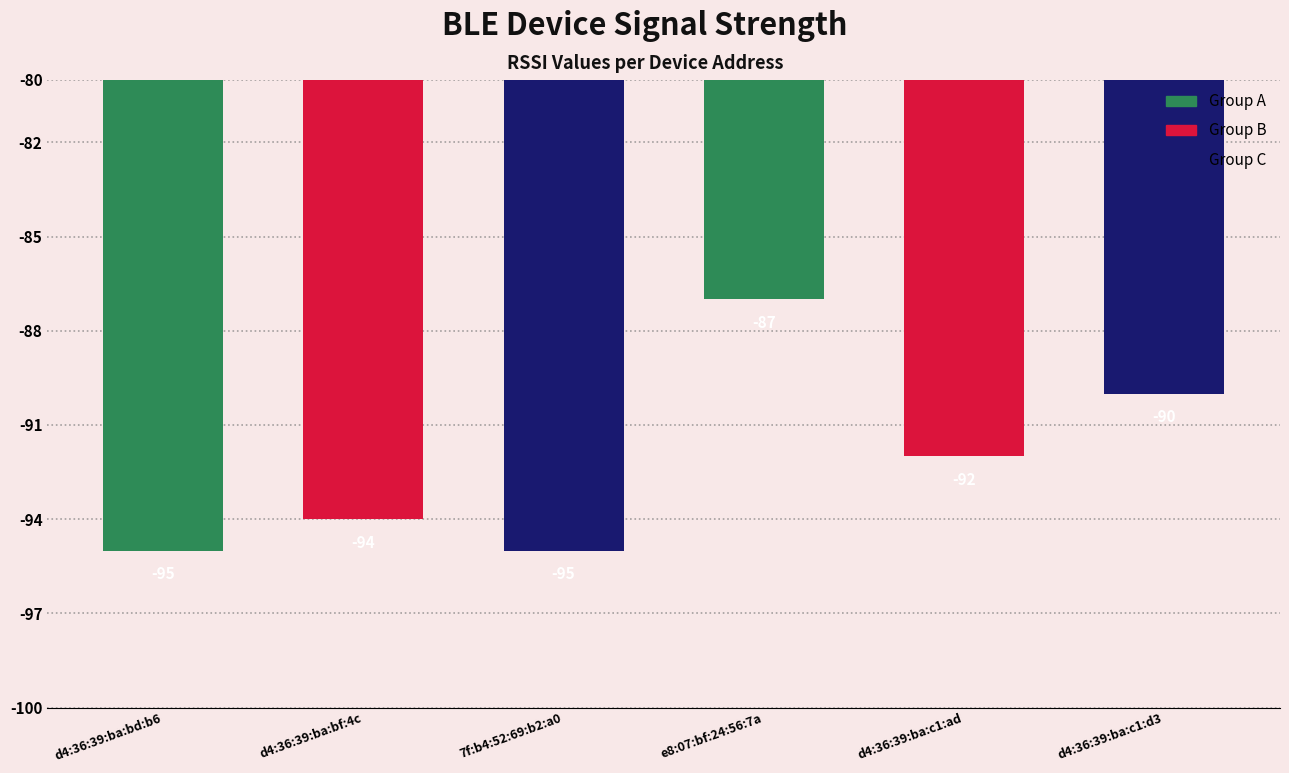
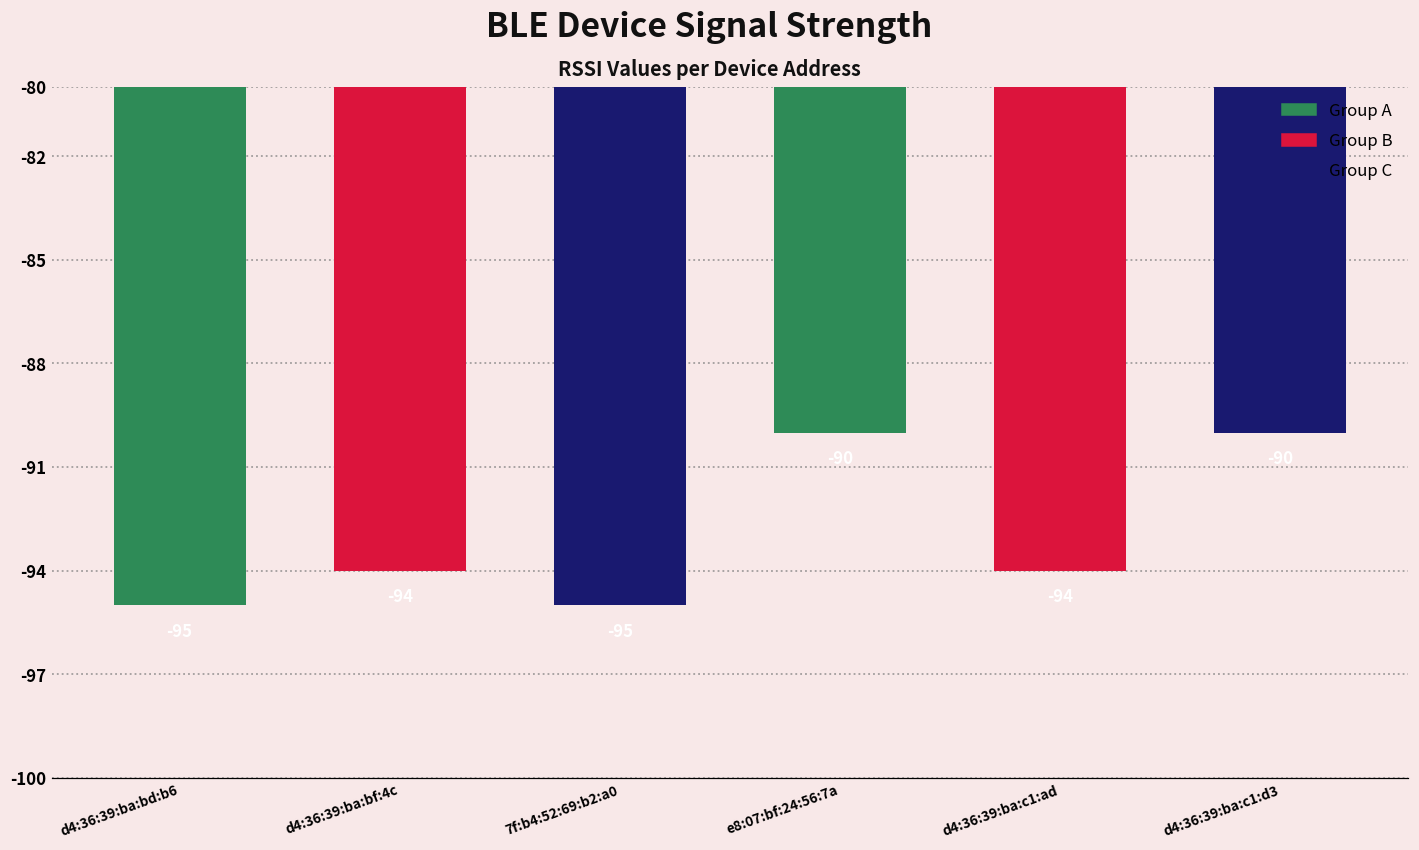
e8:07:bf:24:56:7a: -87 -> -90
d4:36:39:ba:c1:ad: -92 -> -94
